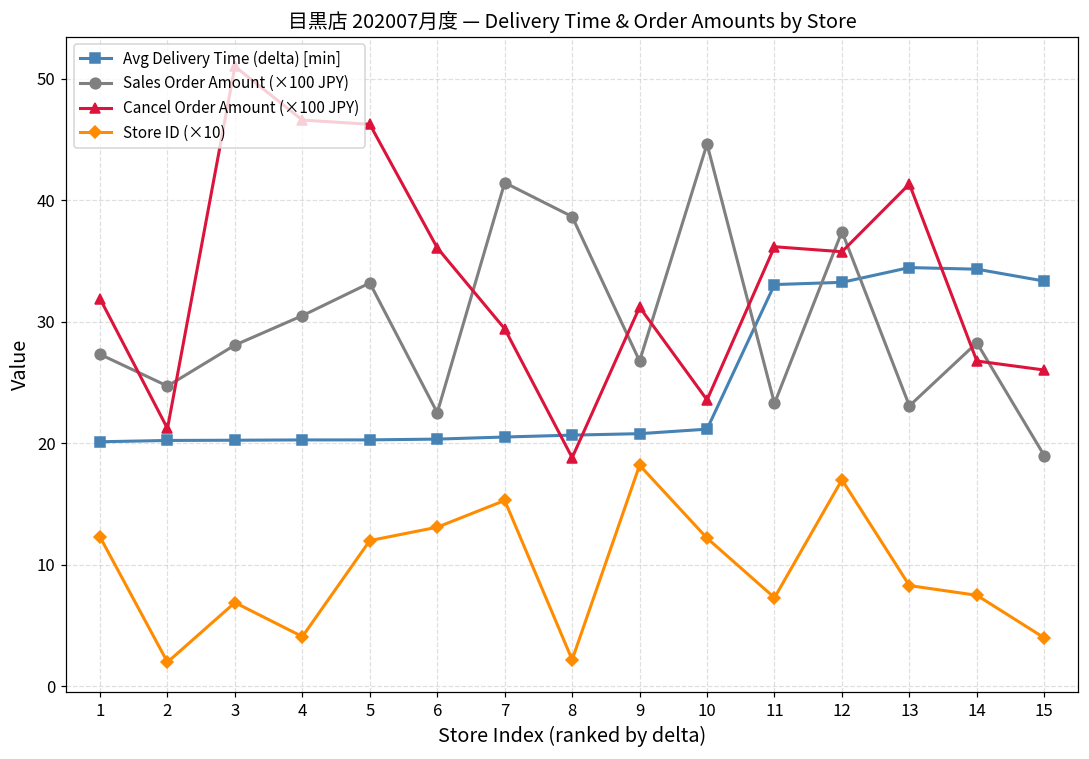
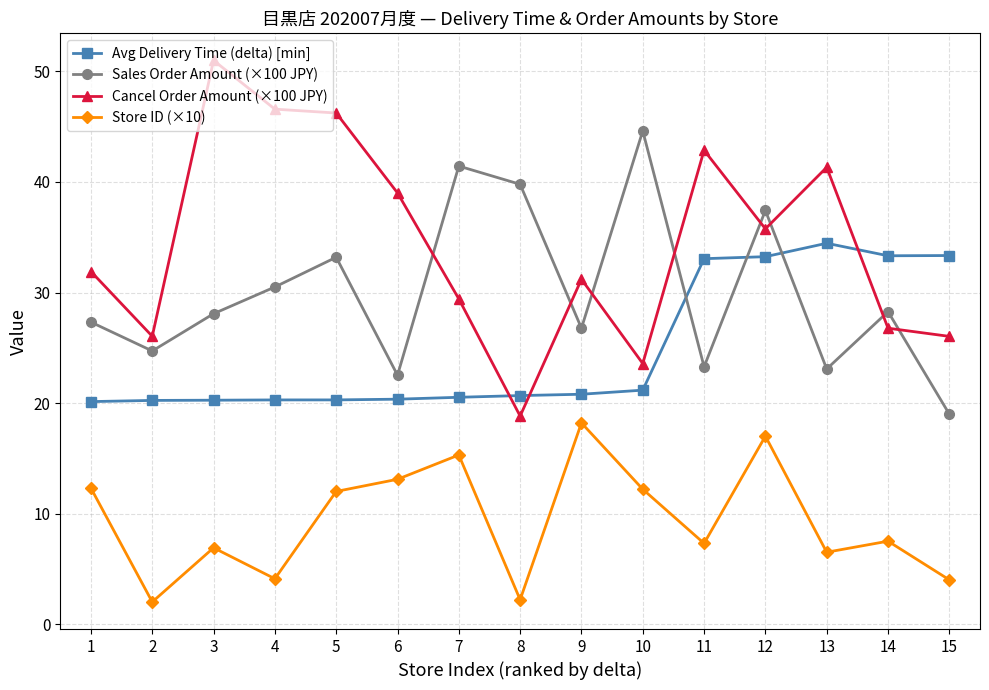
Cancel Order Amount (×100 JPY), 2: 21.2 -> 26.0
Cancel Order Amount (×100 JPY), 6: 36.1 -> 39.0
Sales Order Amount (×100 JPY), 8: 38.7 -> 39.8
Cancel Order Amount (×100 JPY), 11: 36.2 -> 42.9
Store ID (×10), 13: 8.3 -> 6.5
Avg Delivery Time (delta) [min], 14: 34.3 -> 33.3
